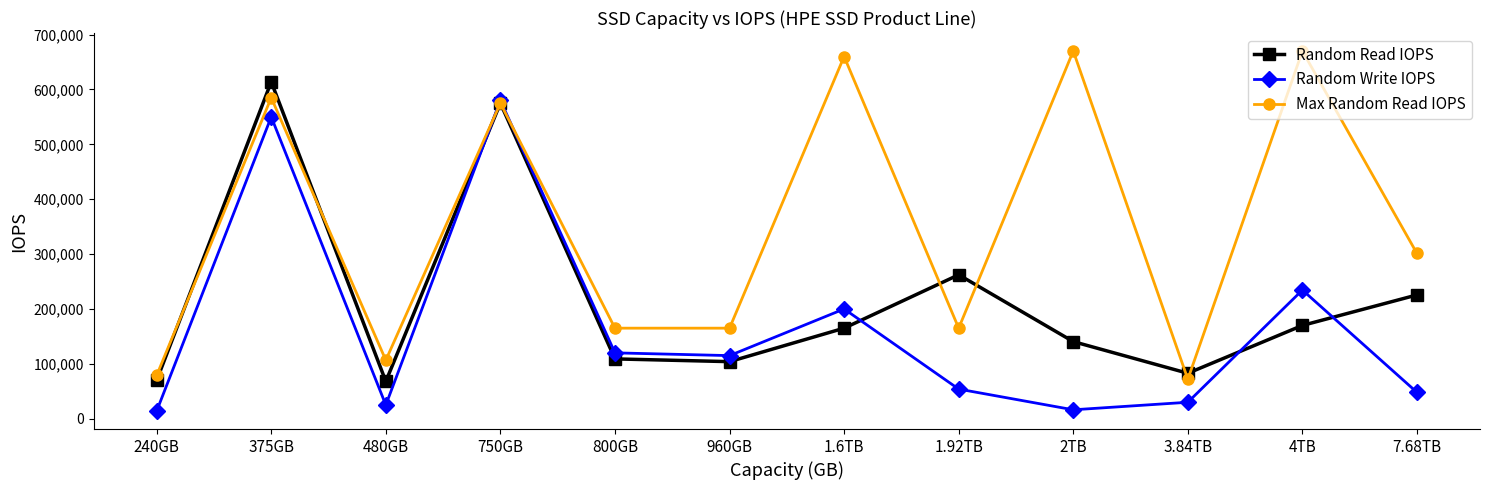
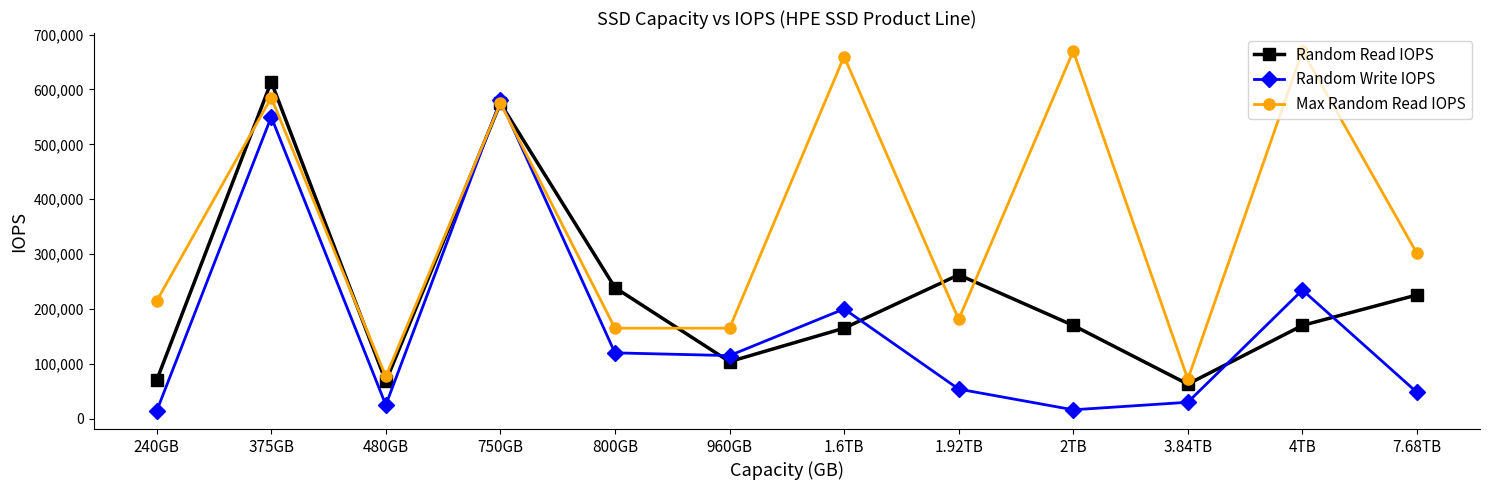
Max Random Read IOPS, 240GB: 80,000 -> 210,000
Max Random Read IOPS, 480GB: 110,000 -> 80,000
Random Read IOPS, 800GB: 110,000 -> 240,000
Max Random Read IOPS, 1.92TB: 170,000 -> 180,000
Random Read IOPS, 2TB: 140,000 -> 170,000
Random Read IOPS, 3.84TB: 80,000 -> 60,000
